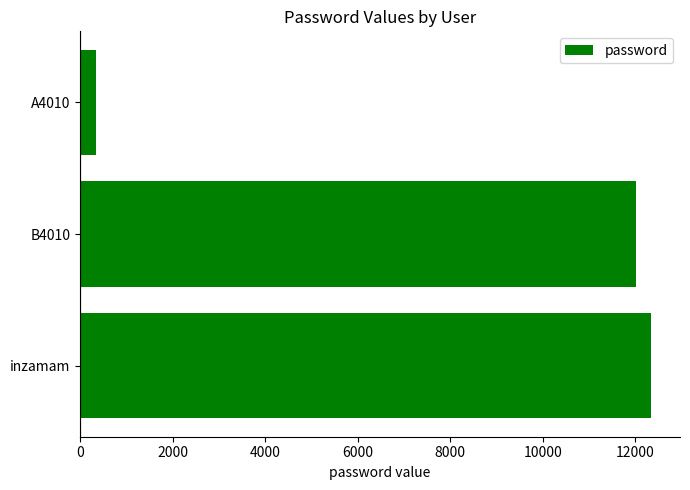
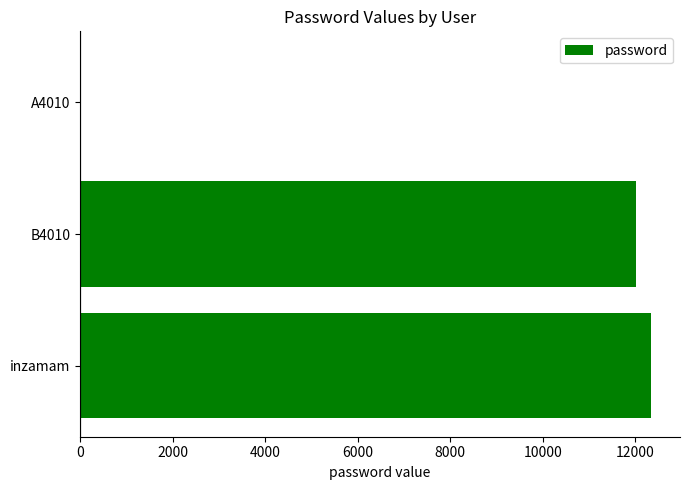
A4010: 300 -> 0
